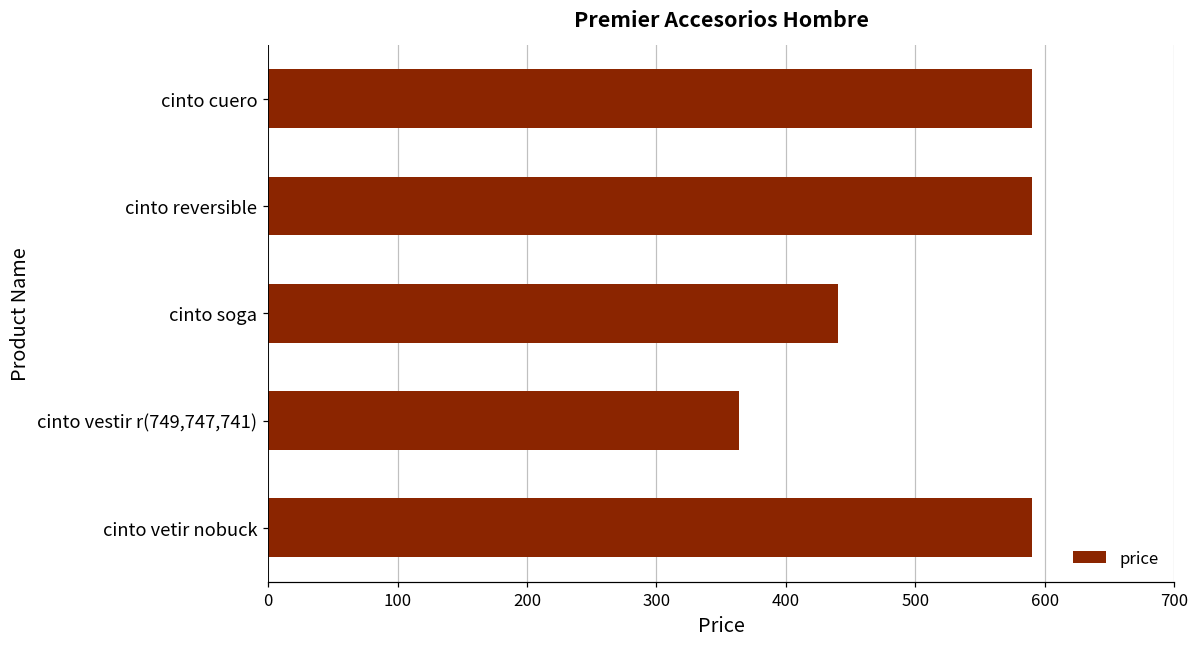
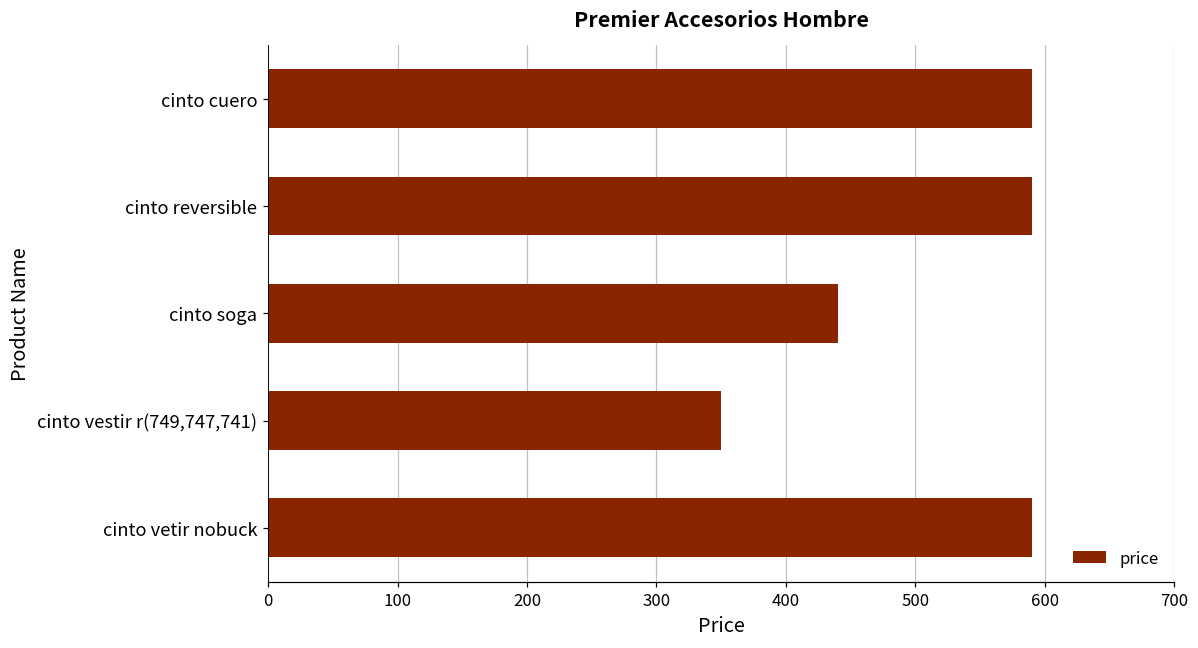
cinto vestir r(749,747,741): 364 -> 350
